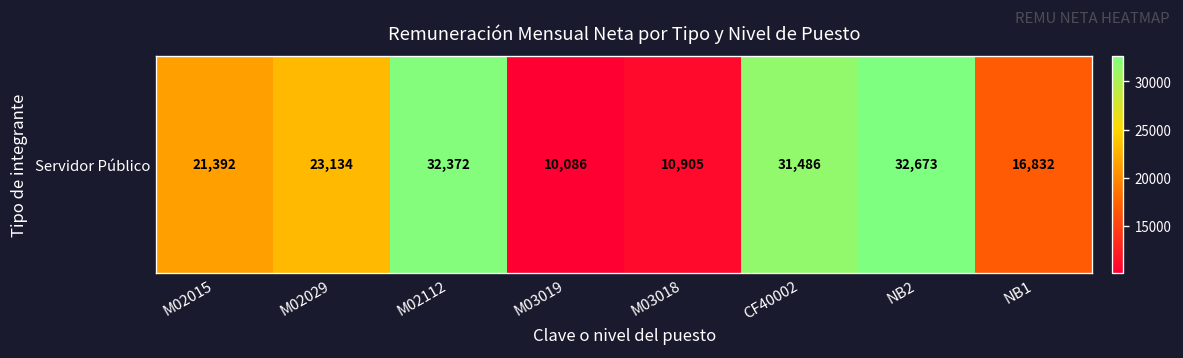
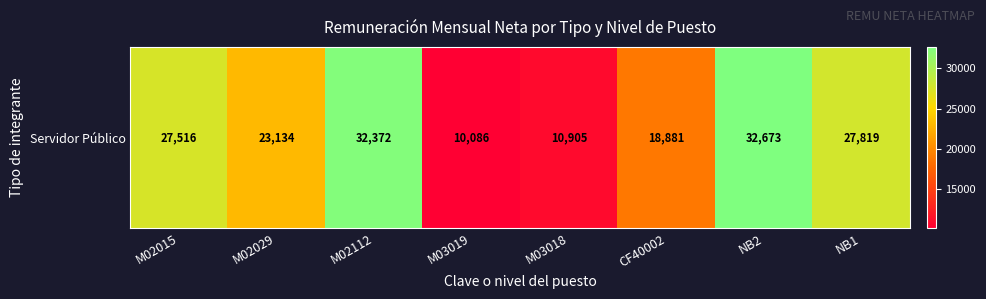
Servidor Público, M02015: 21,392 -> 27,516
Servidor Público, CF40002: 31,486 -> 18,881
Servidor Público, NB1: 16,832 -> 27,819
